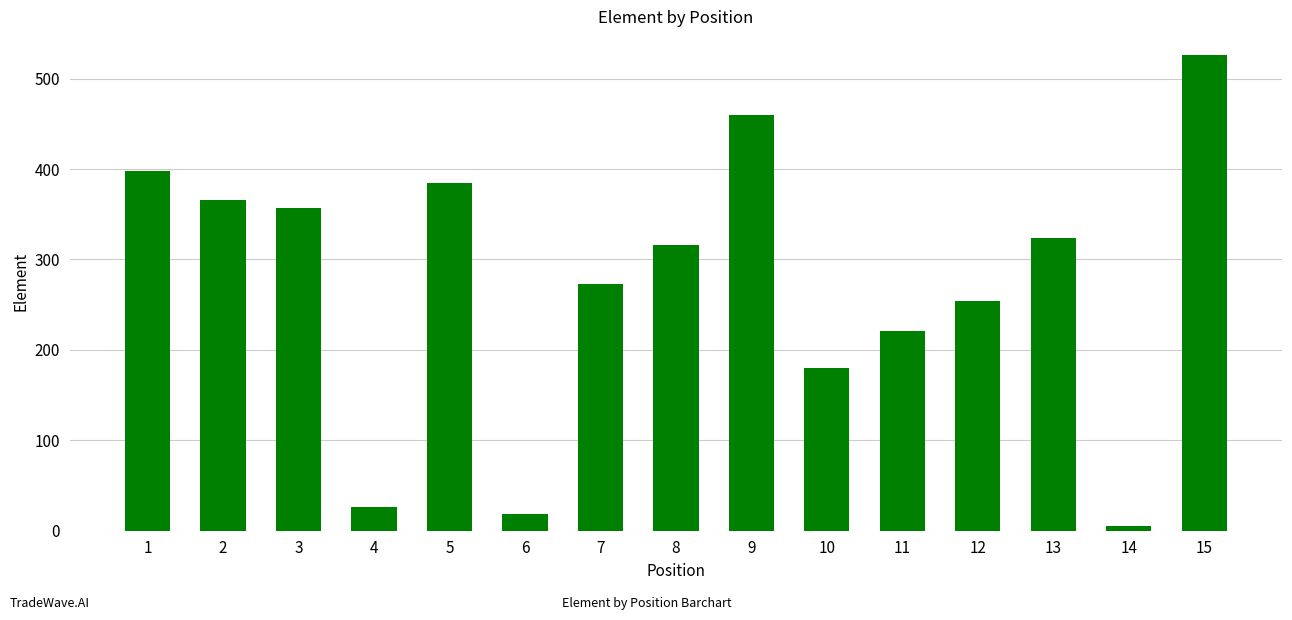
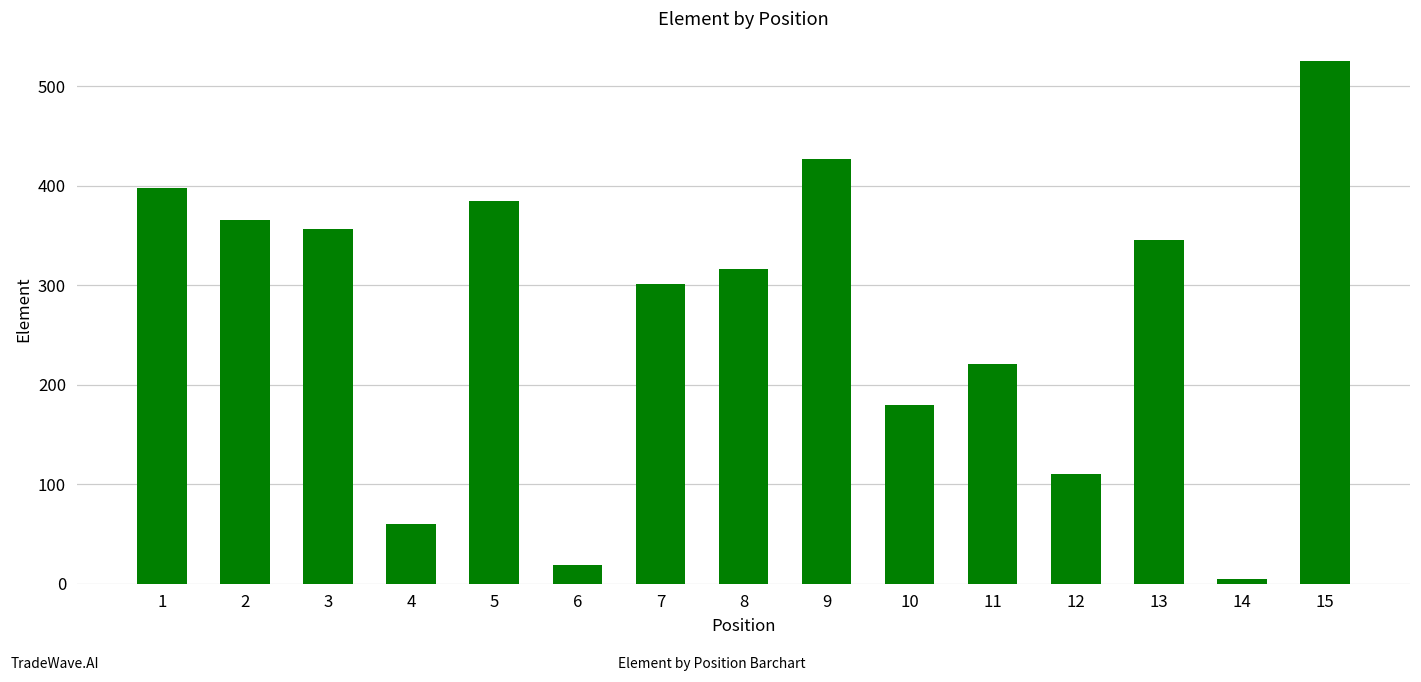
4: 30 -> 60
7: 270 -> 300
9: 460 -> 430
12: 250 -> 110
13: 320 -> 350
